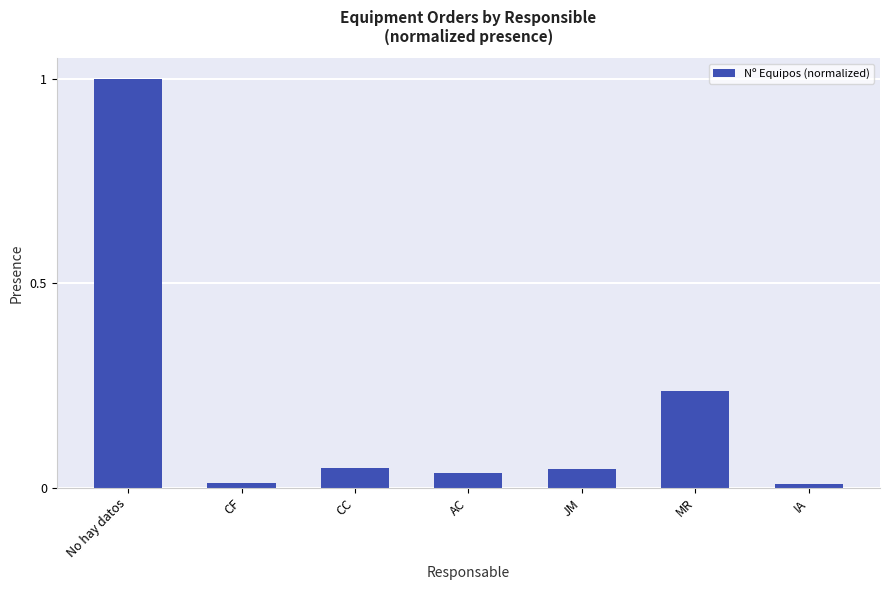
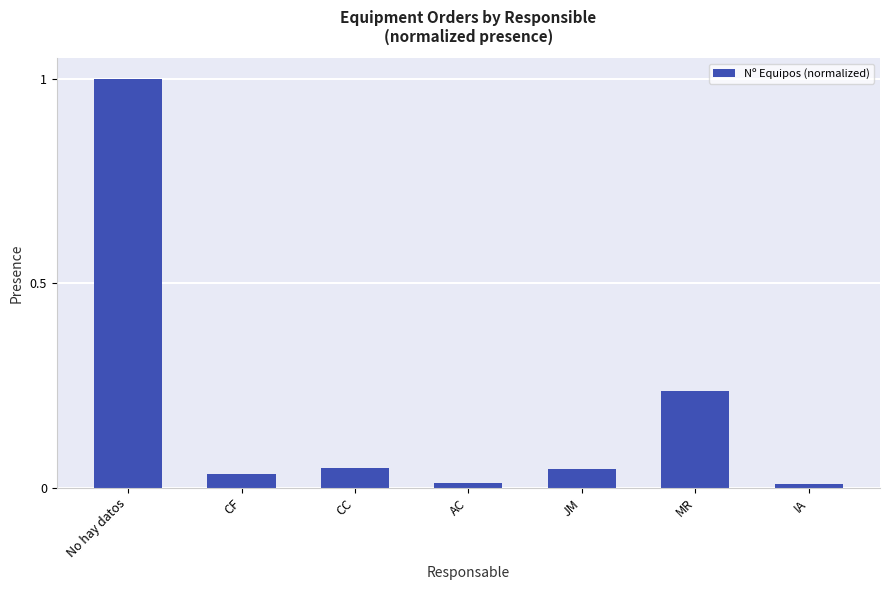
CF: 0.01 -> 0.03
AC: 0.04 -> 0.01
